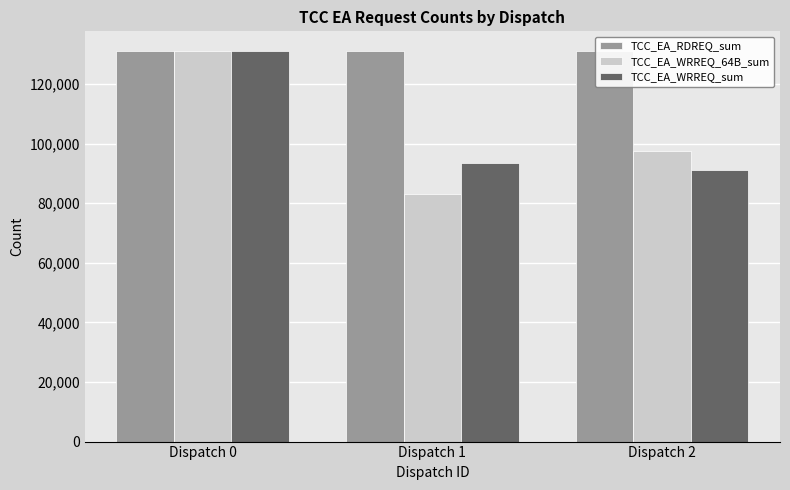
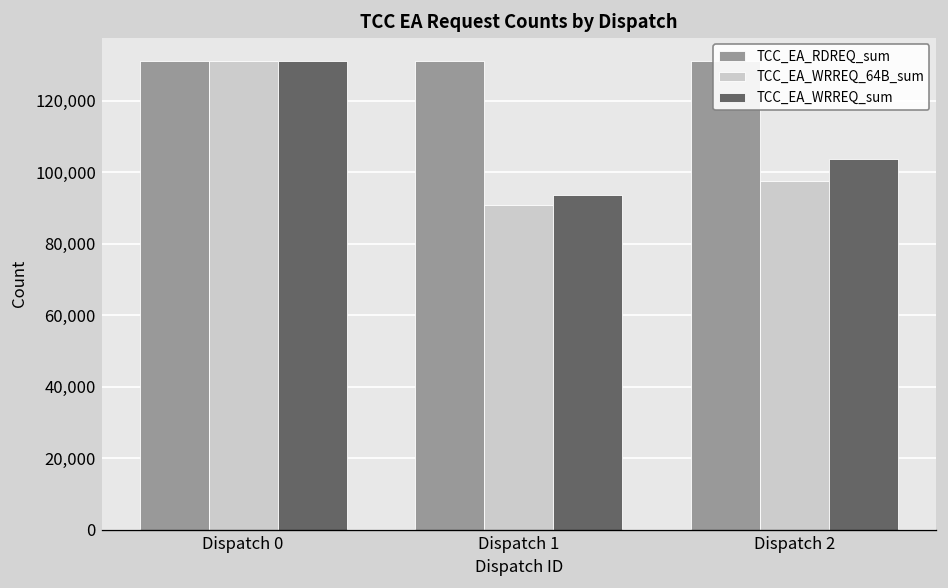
TCC_EA_WRREQ_64B_sum, Dispatch 1: 83,000 -> 91,000
TCC_EA_WRREQ_sum, Dispatch 2: 91,000 -> 104,000
